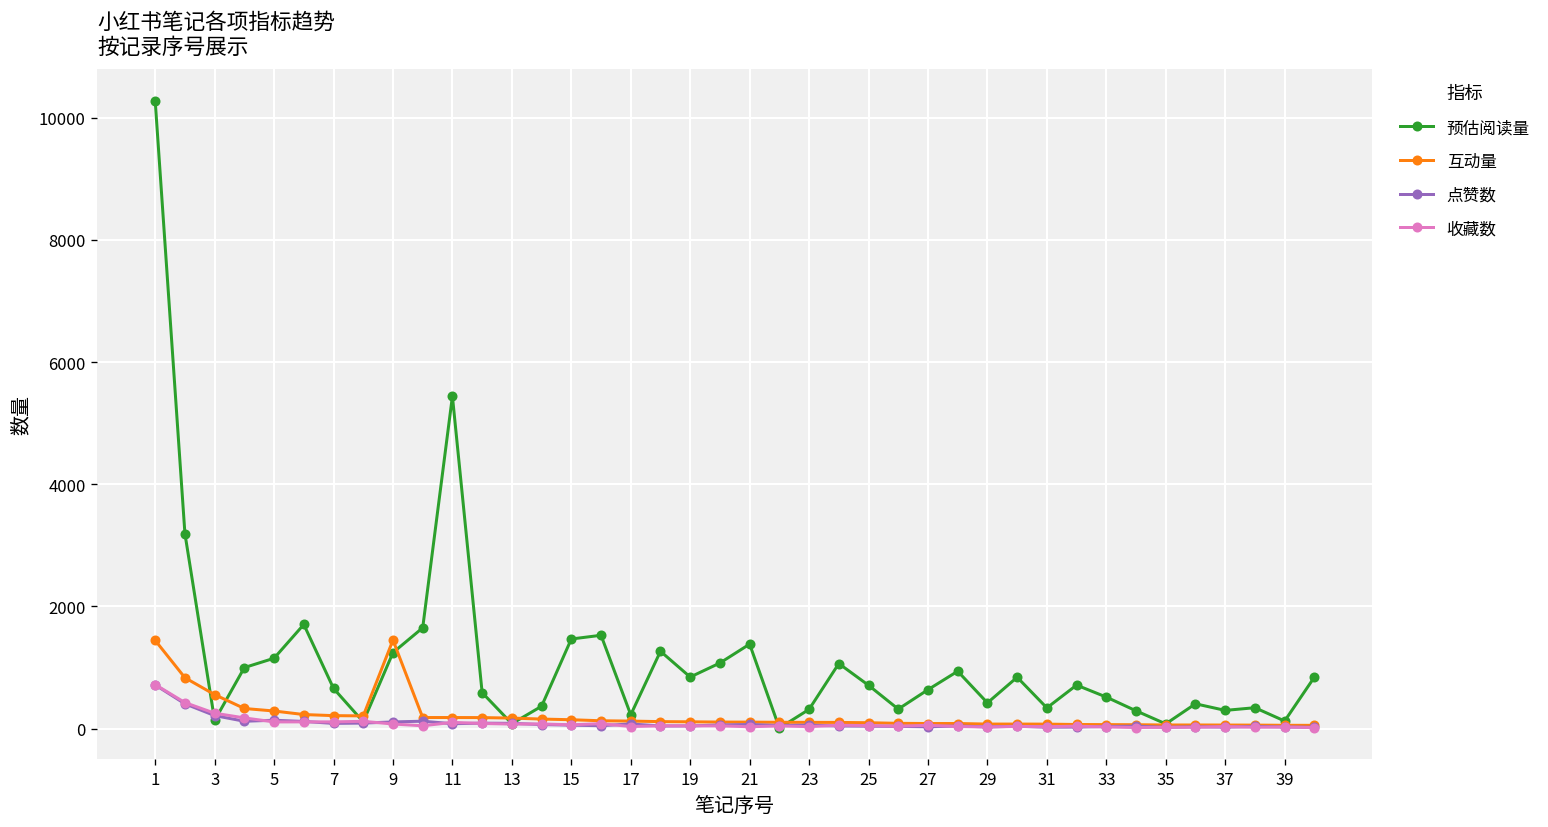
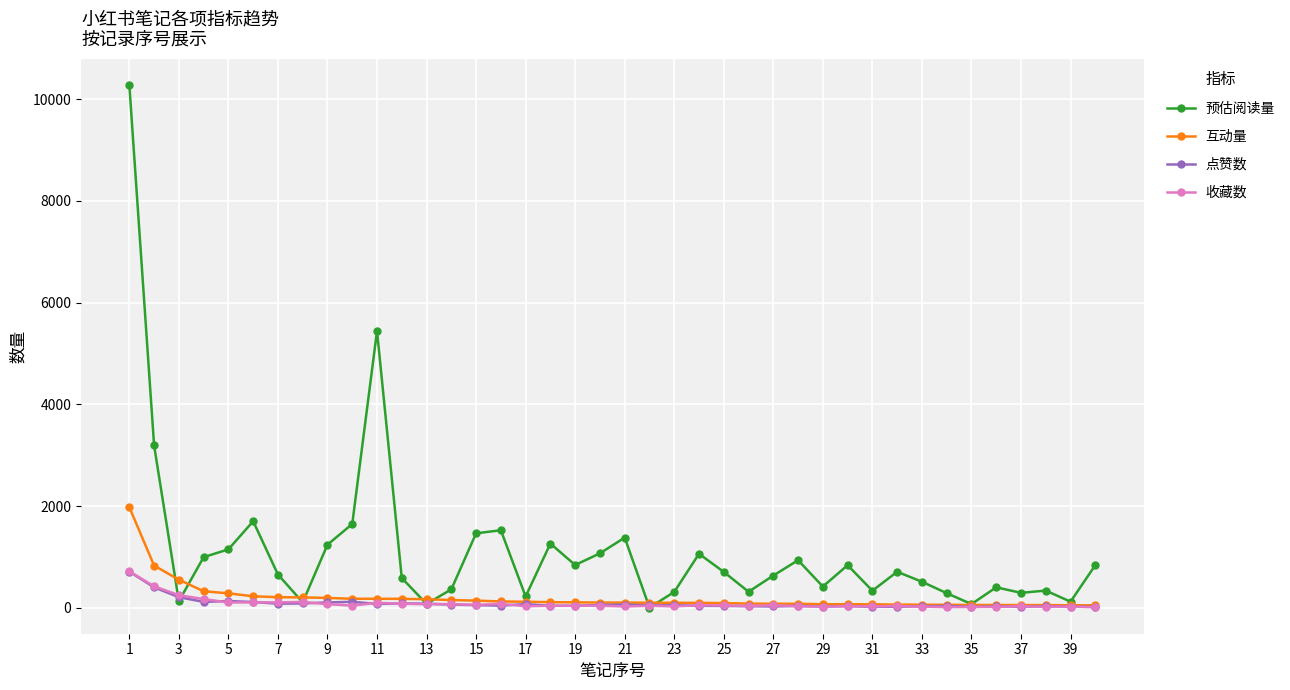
互动量, 1: 1400 -> 2000
互动量, 9: 1400 -> 200
